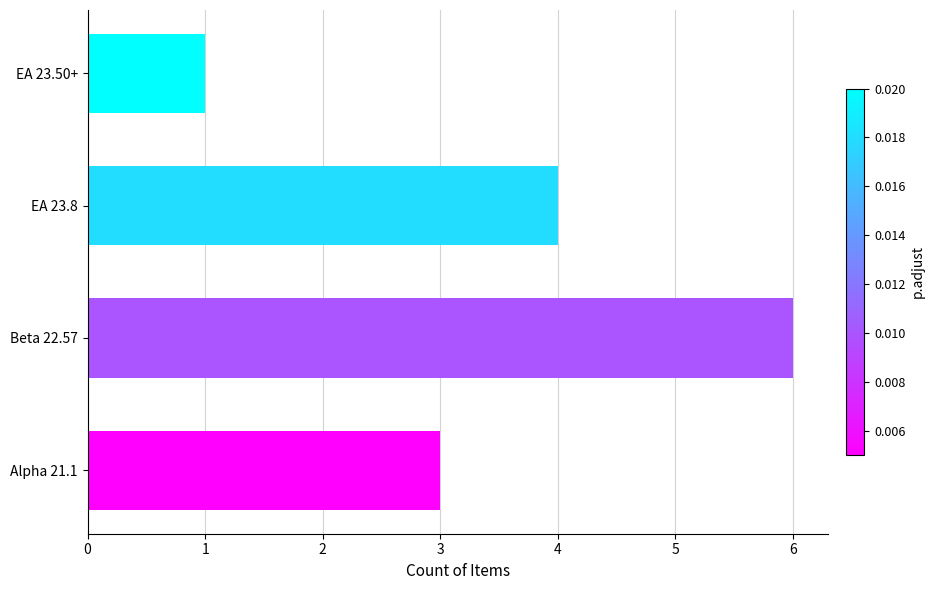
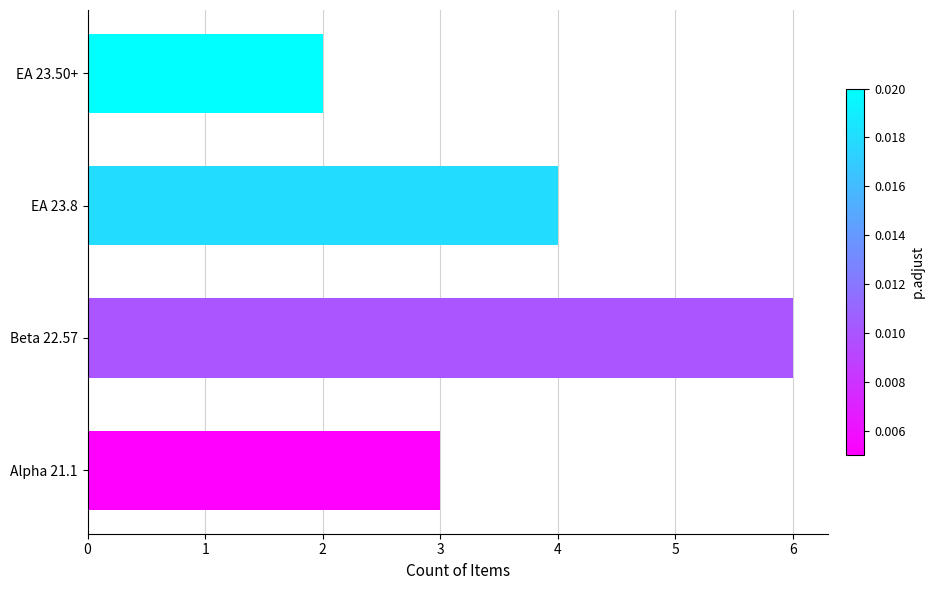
EA 23.50+: 1 -> 2
